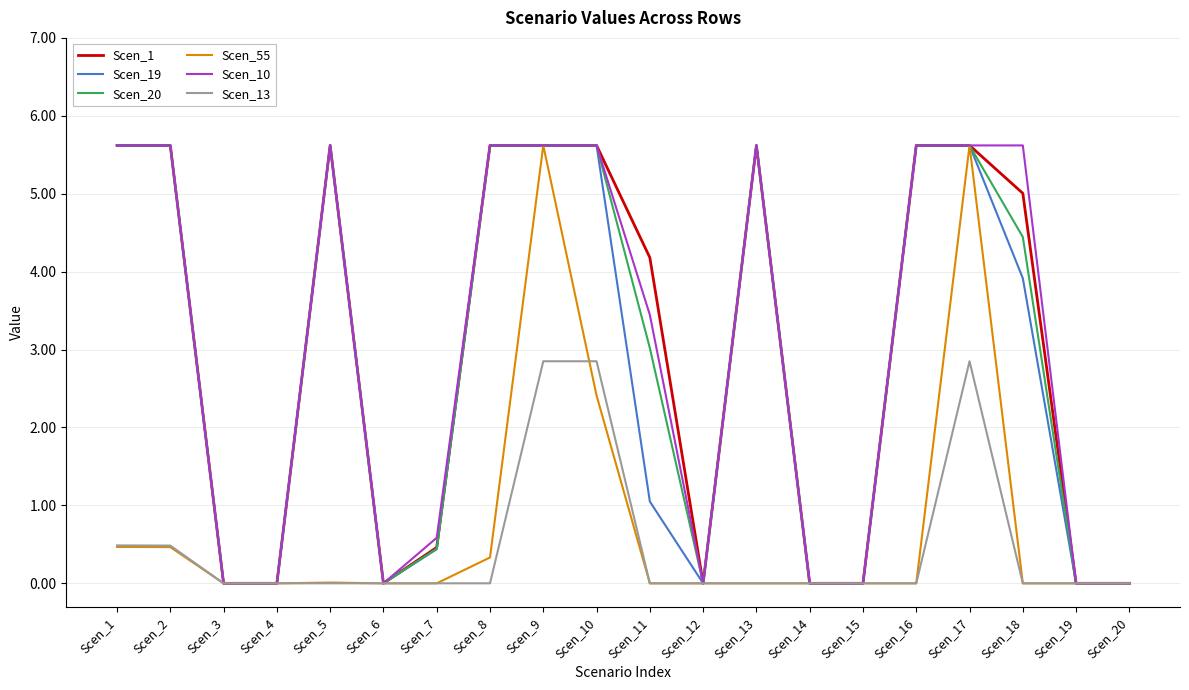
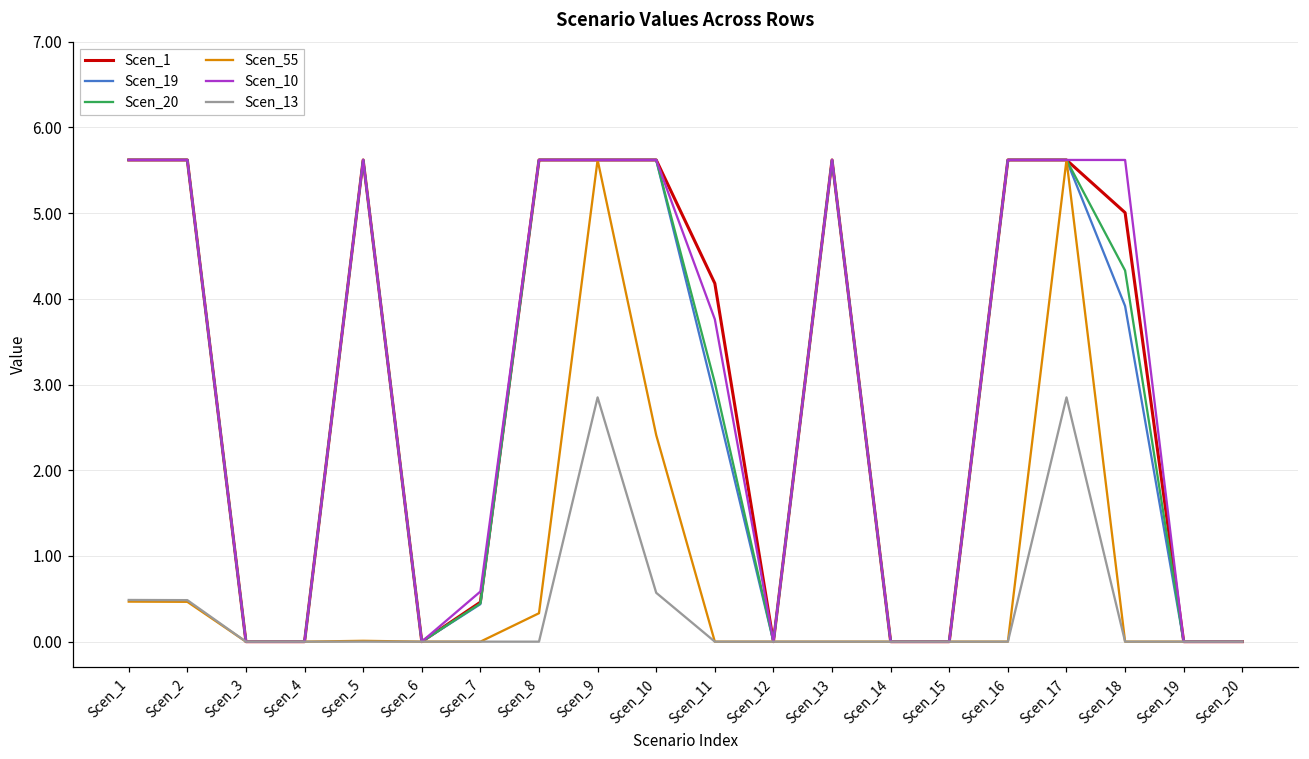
Scen_13, Scen_10: 2.9 -> 0.6
Scen_19, Scen_11: 1.1 -> 2.9
Scen_10, Scen_11: 3.4 -> 3.8
Scen_20, Scen_18: 4.4 -> 4.3
